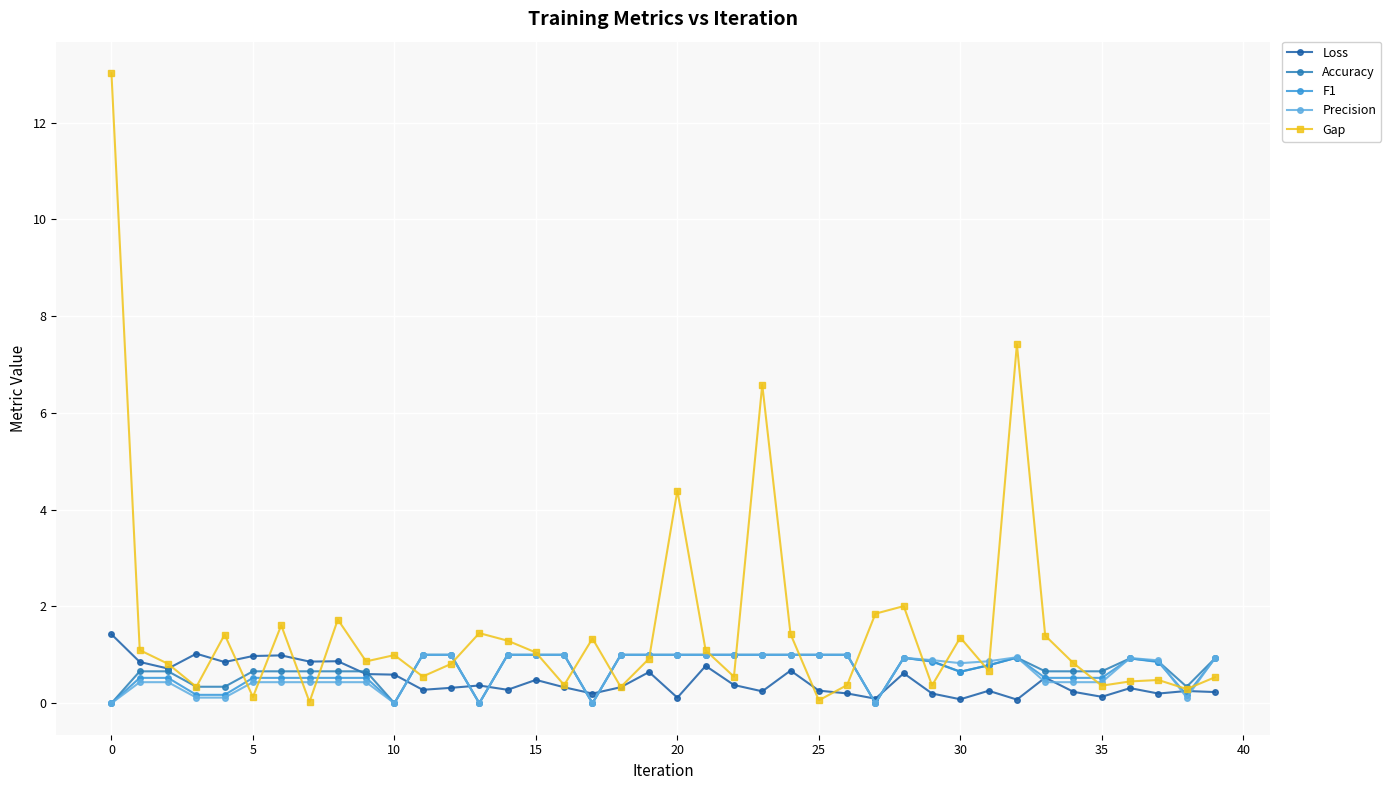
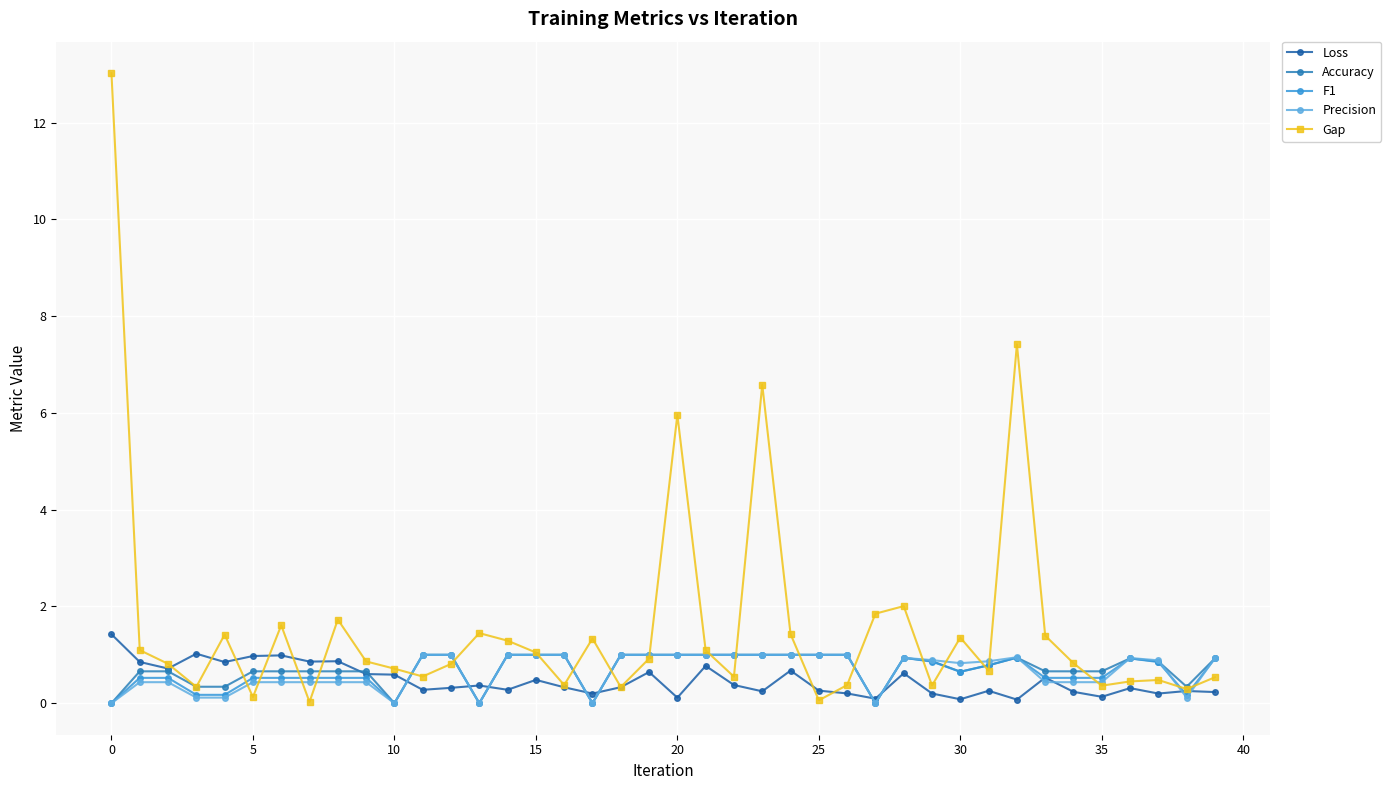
Gap, 10: 1.0 -> 0.7
Gap, 20: 4.4 -> 6.0
